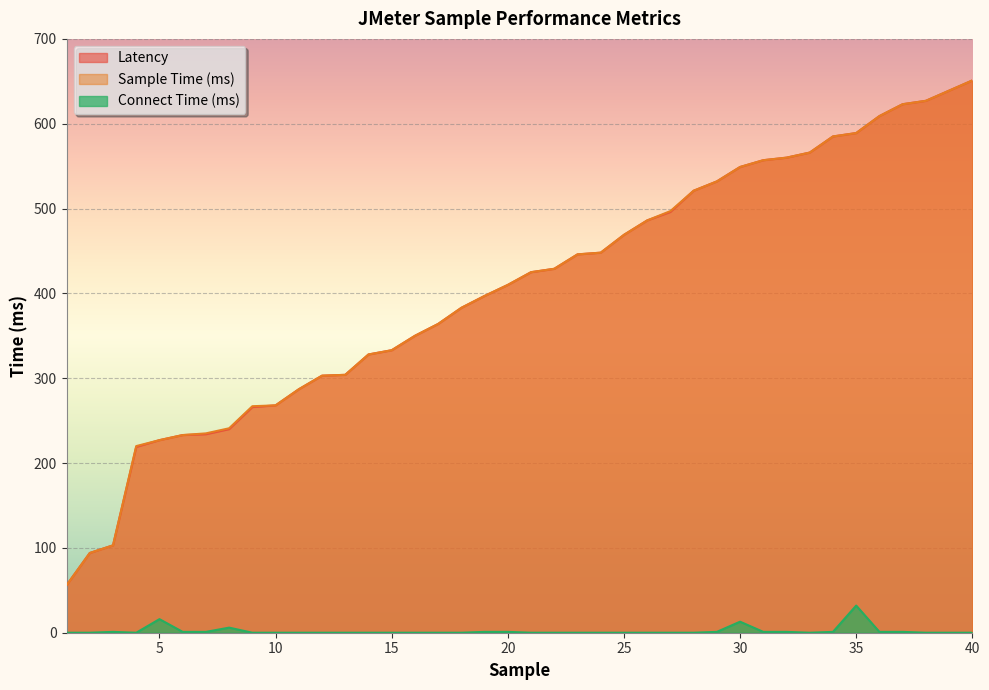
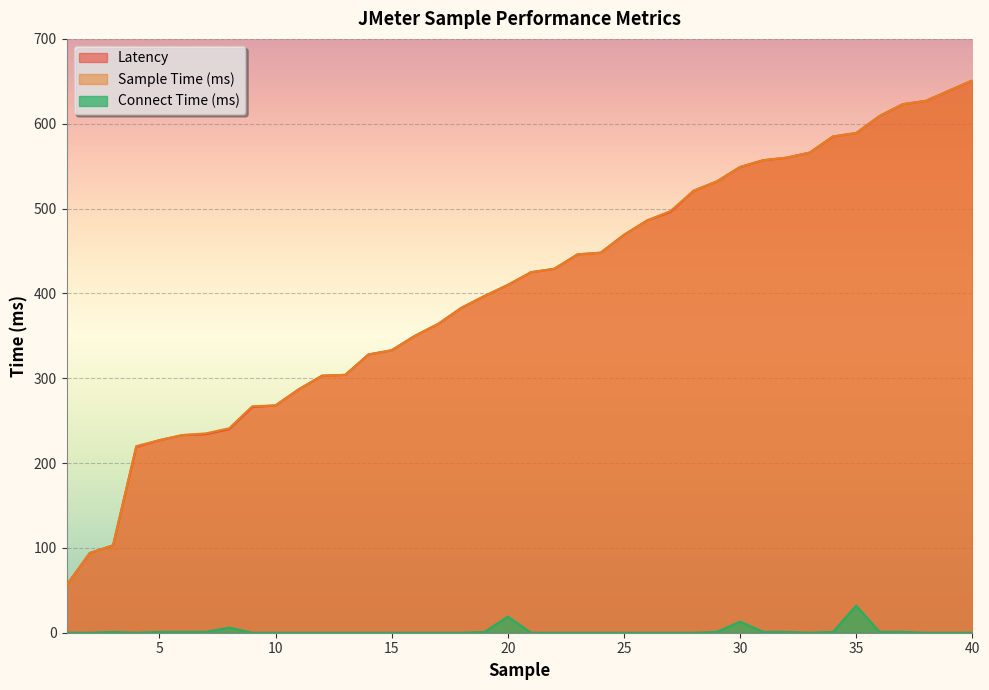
Connect Time (ms), 5: 20 -> 0
Connect Time (ms), 20: 0 -> 20
